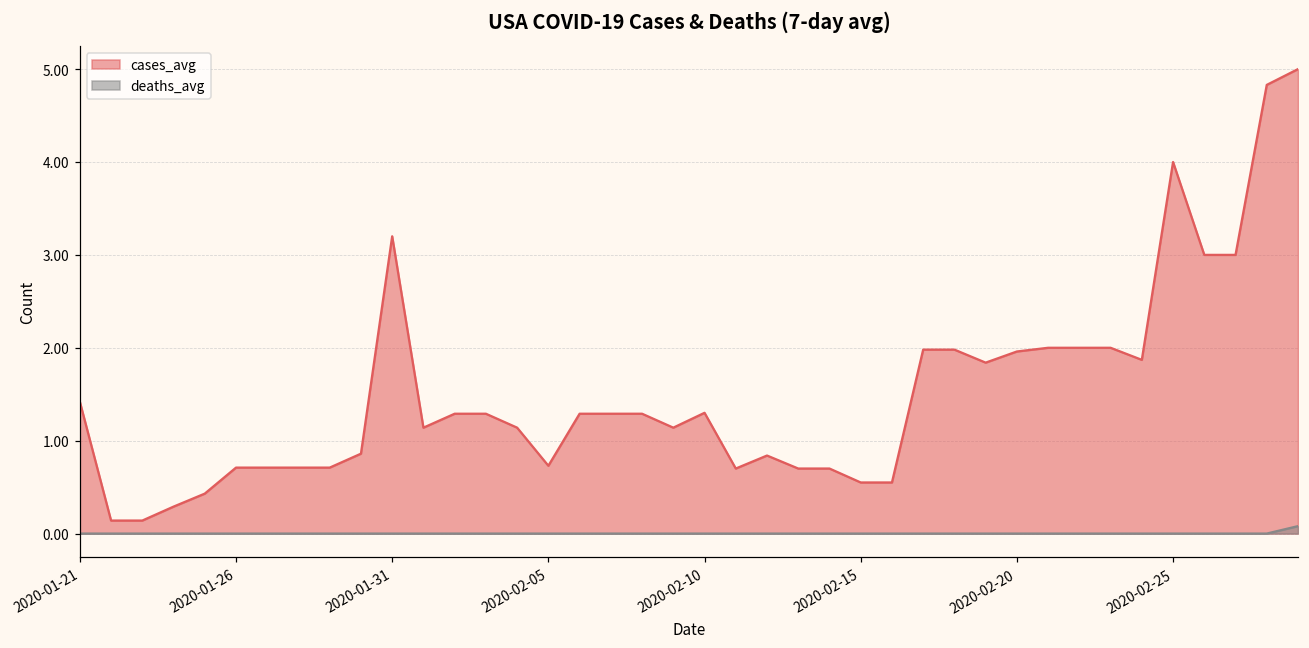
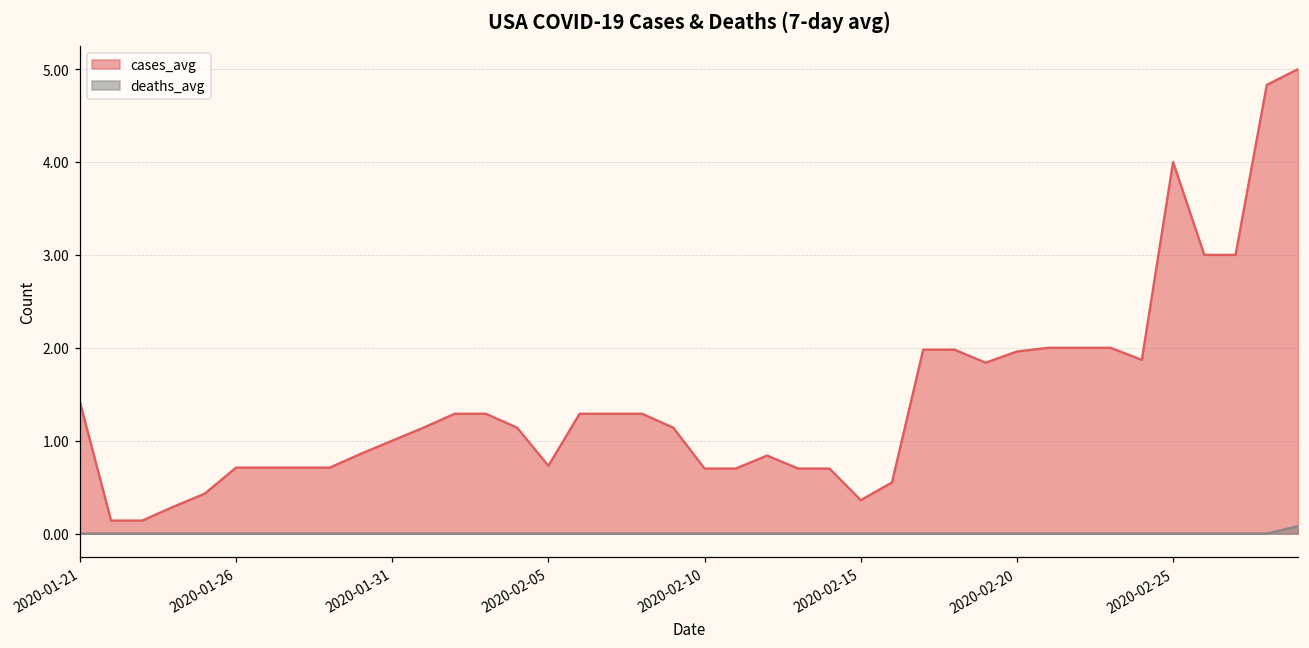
cases_avg, 2020-01-31: 3.2 -> 1.0
cases_avg, 2020-02-10: 1.3 -> 0.7
cases_avg, 2020-02-15: 0.6 -> 0.4
